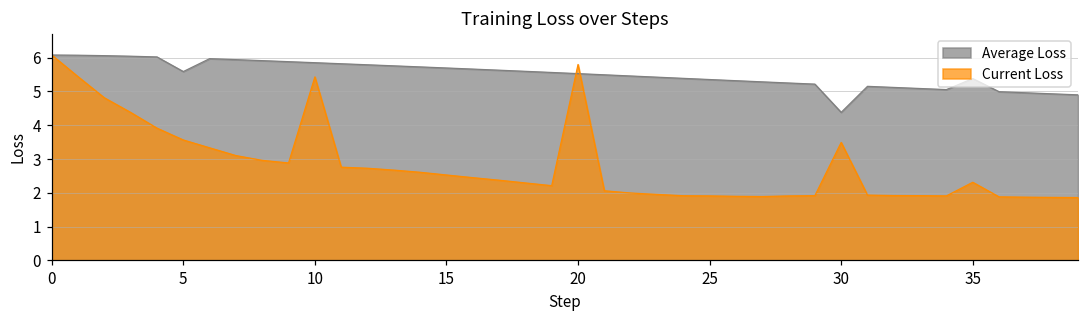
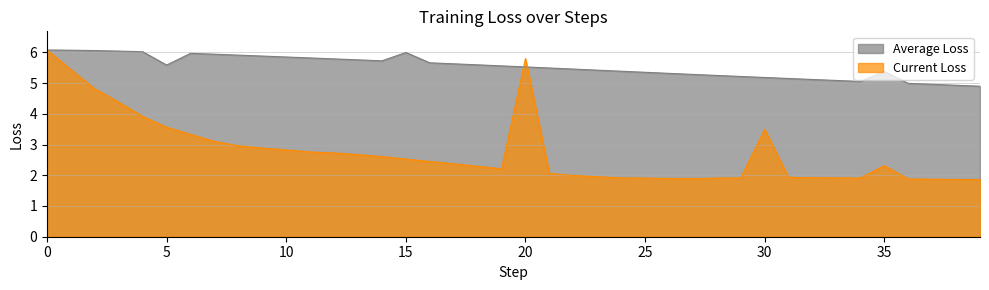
Current Loss, 10: 5.4 -> 2.8
Average Loss, 15: 5.7 -> 6.0
Average Loss, 30: 4.4 -> 5.2
